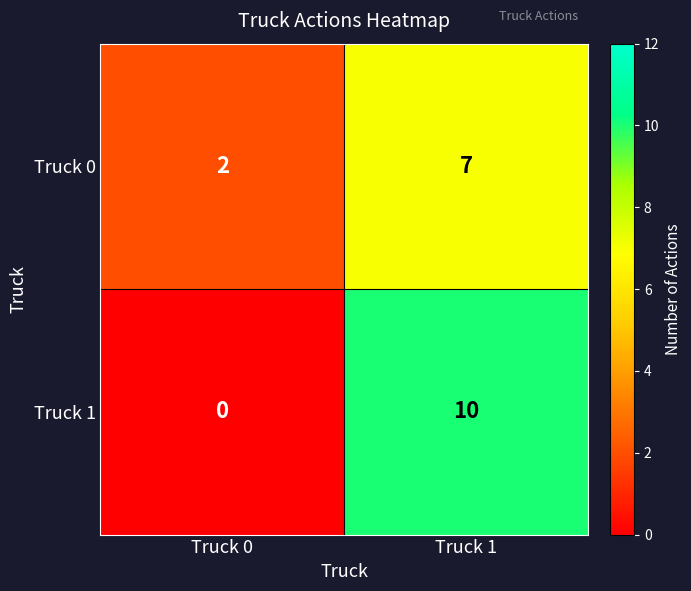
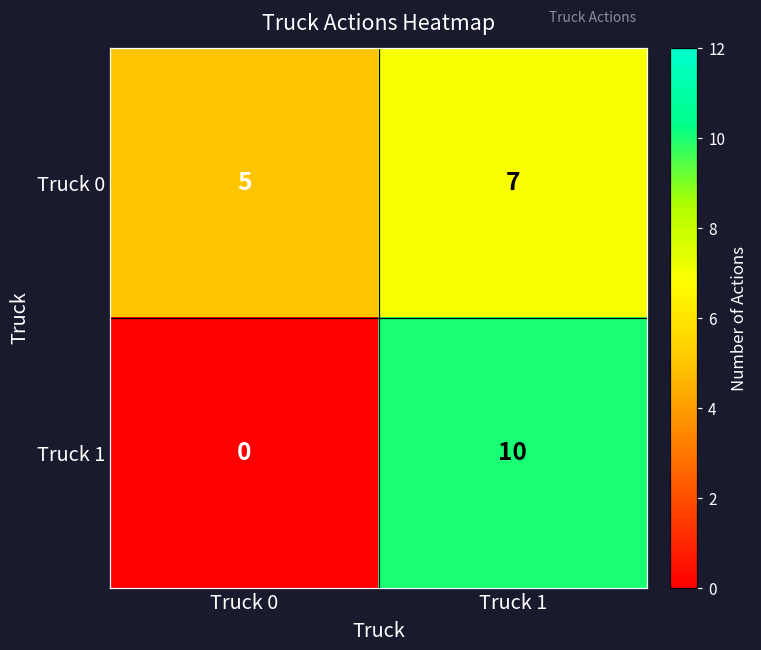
Truck 0, Truck 0: 2 -> 5
